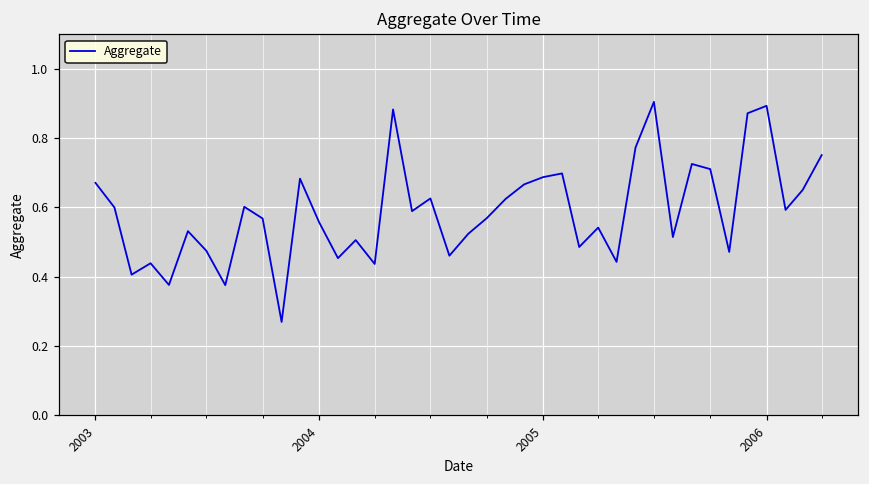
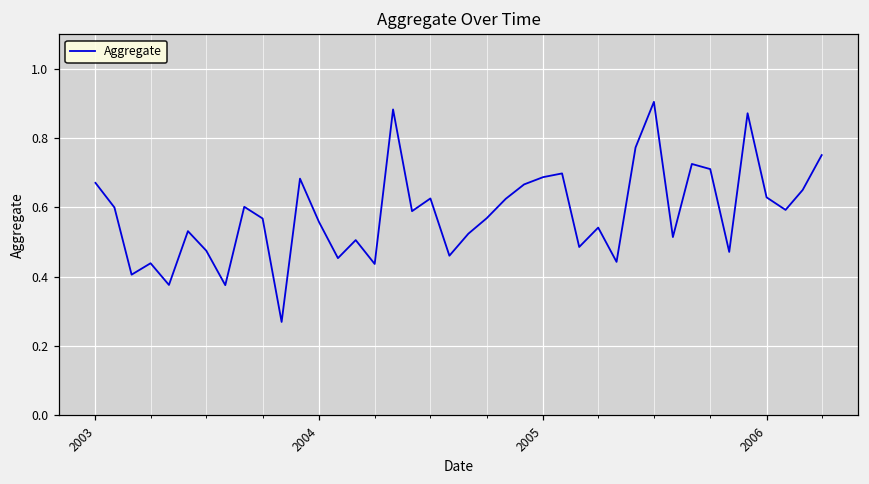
2006: 0.89 -> 0.63
